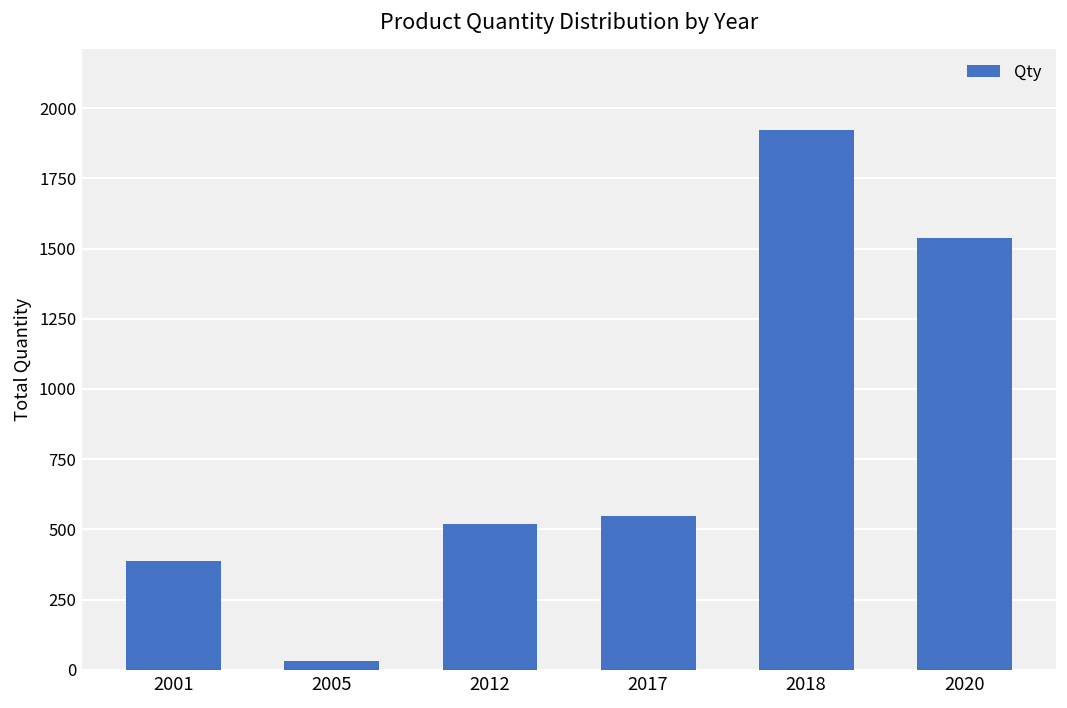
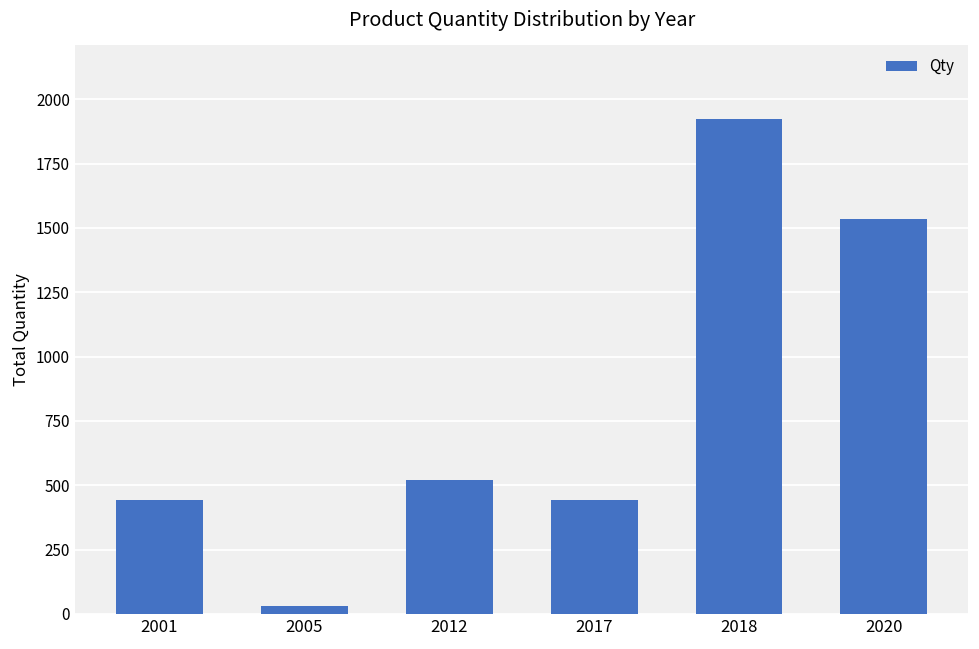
2001: 390 -> 440
2017: 550 -> 440
